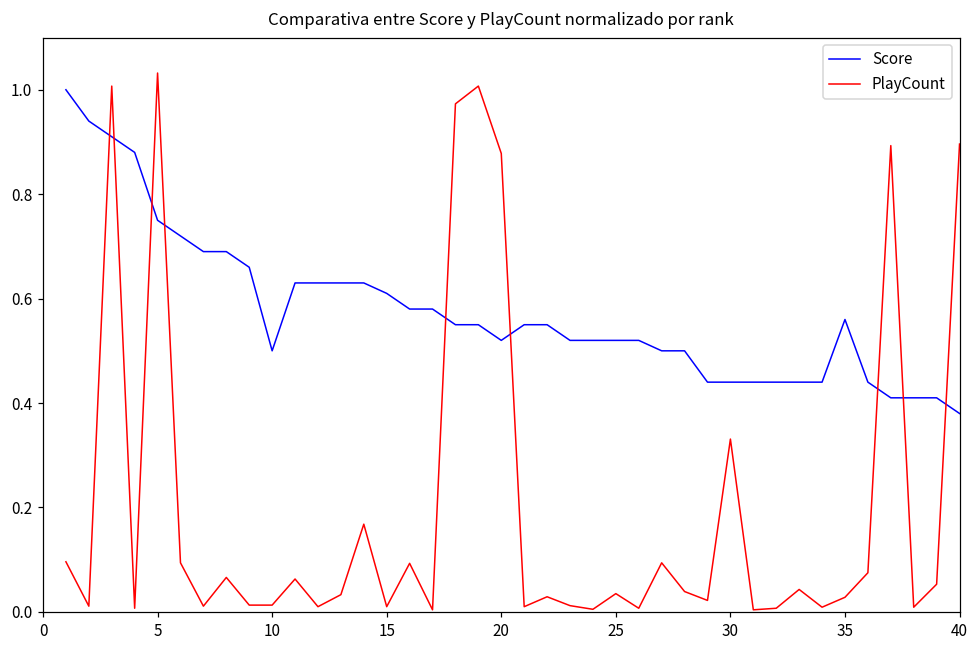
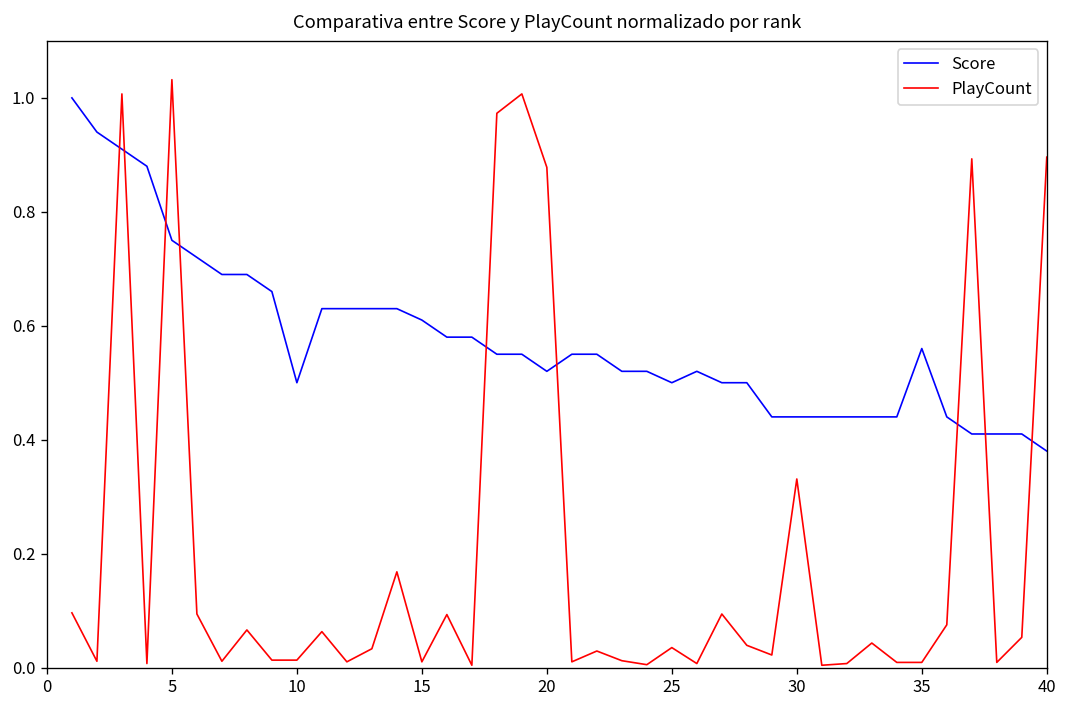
Score, 25: 0.52 -> 0.50
PlayCount, 35: 0.03 -> 0.01
